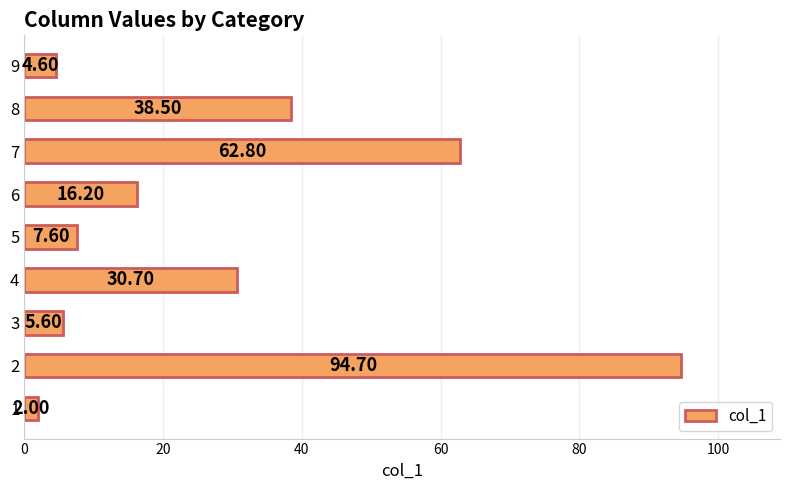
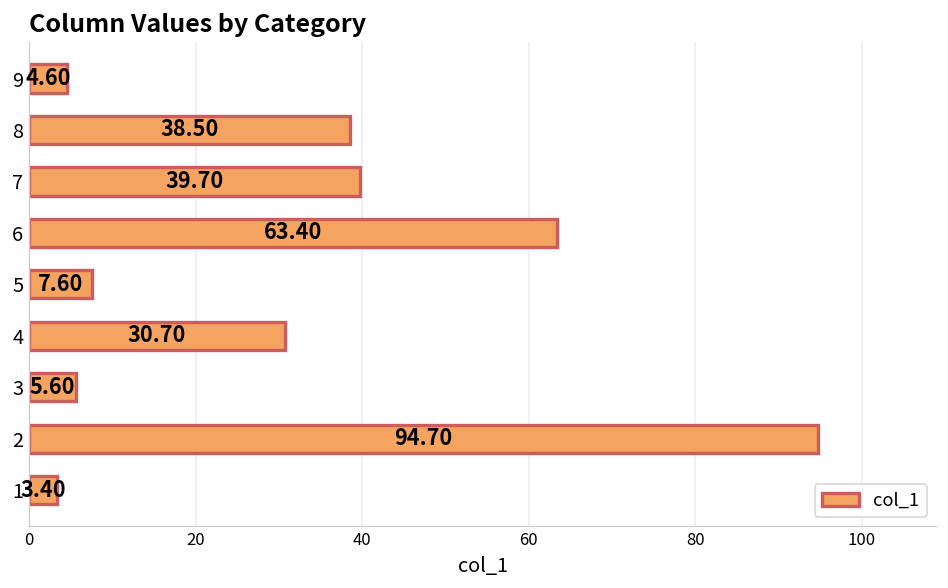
7: 62.80 -> 39.70
6: 16.20 -> 63.40
1: 2.00 -> 3.40
